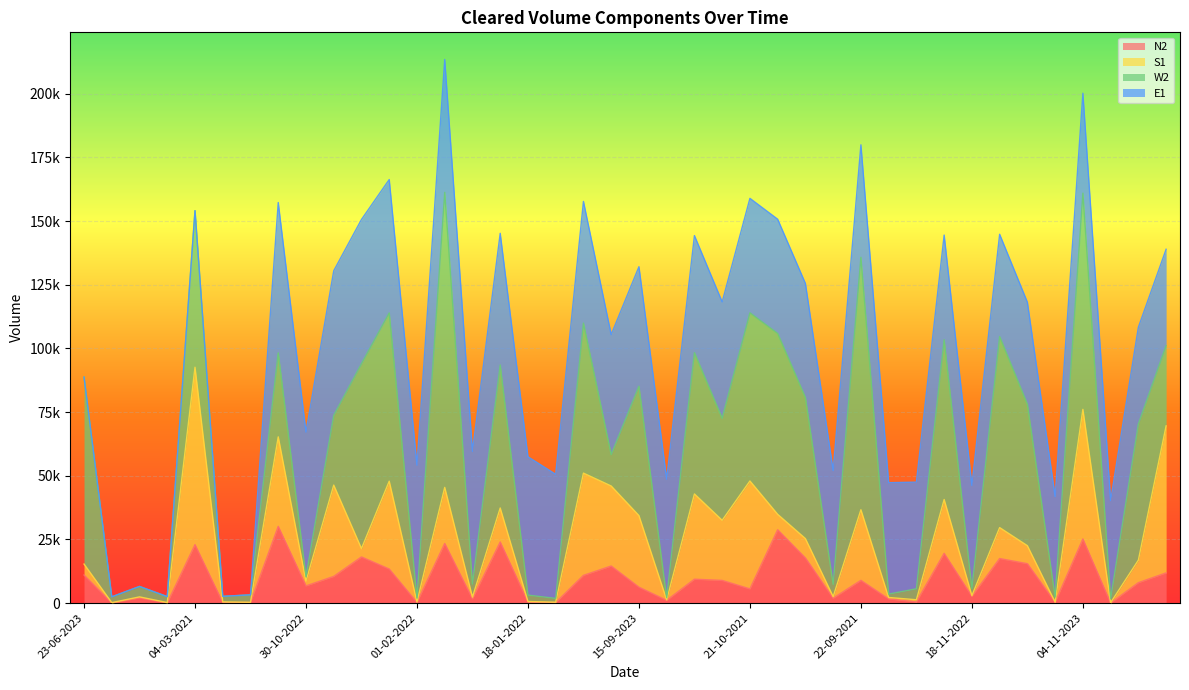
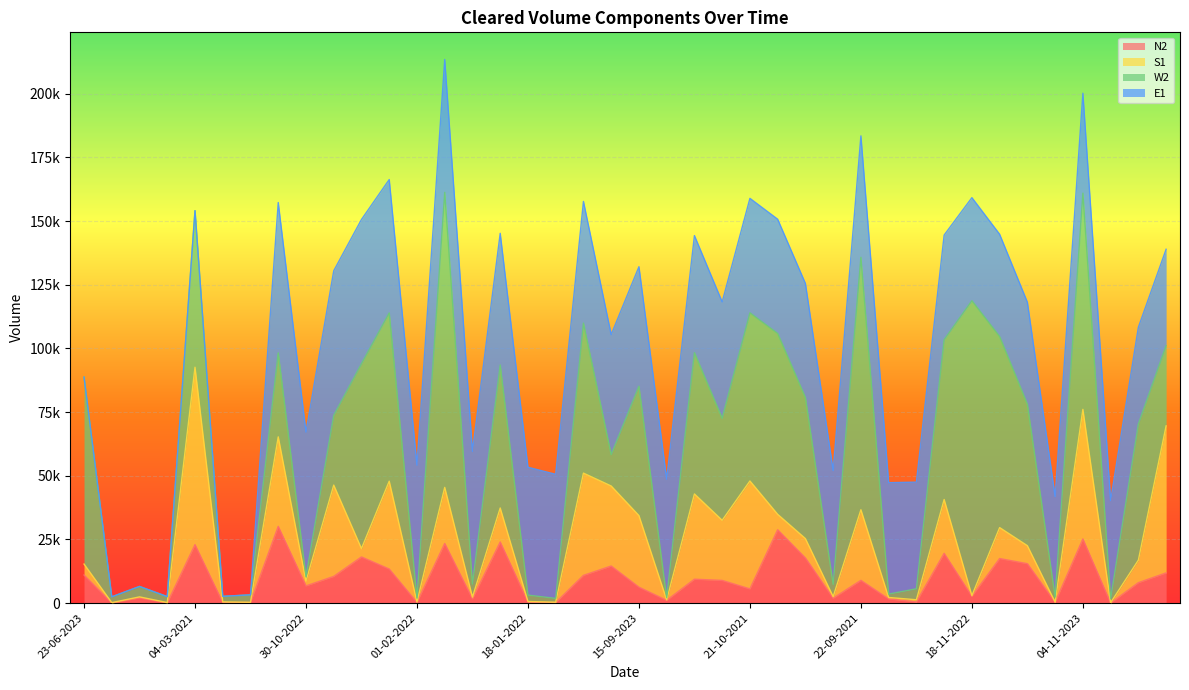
E1, 18-01-2022: 54000 -> 50000
E1, 22-09-2021: 44000 -> 48000
W2, 18-11-2022: 3000 -> 116000
